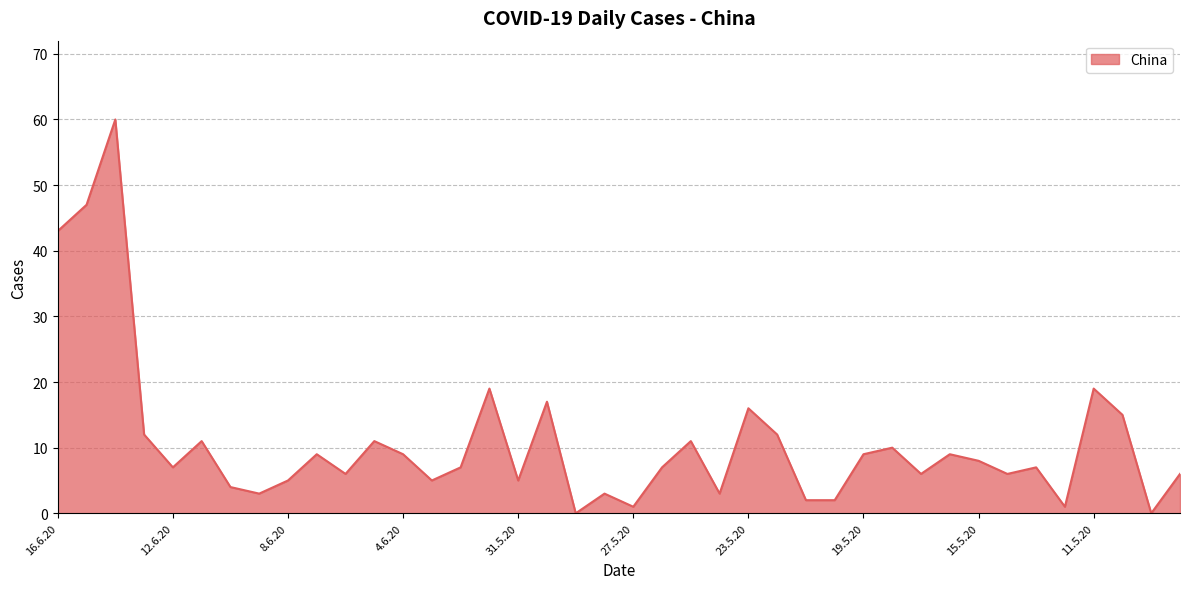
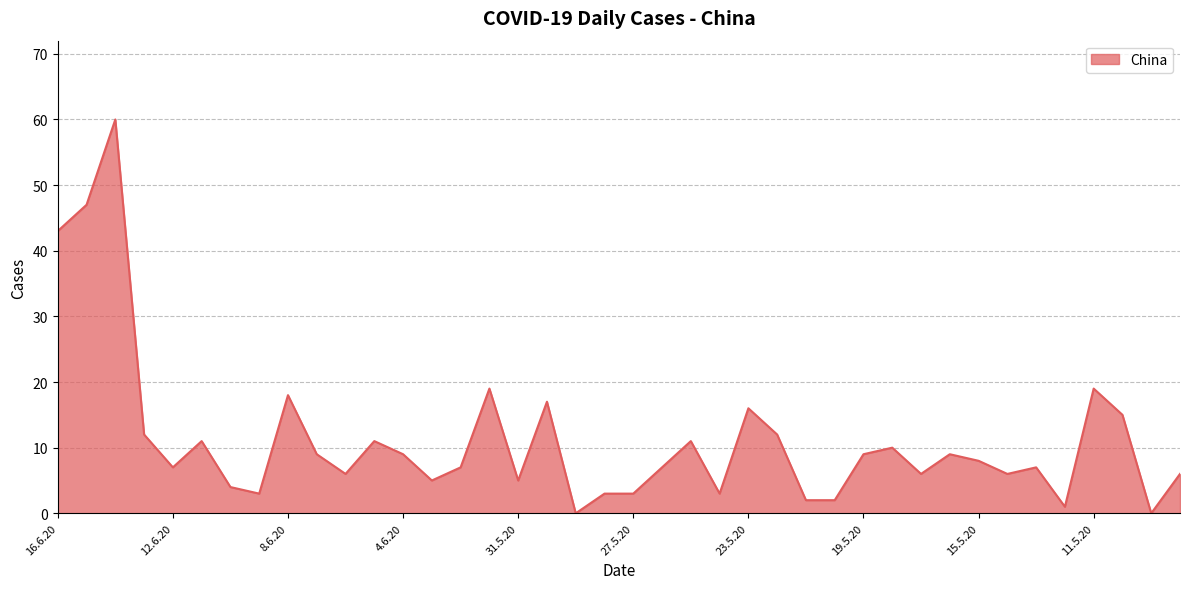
8.6.20: 5 -> 18
27.5.20: 1 -> 3
